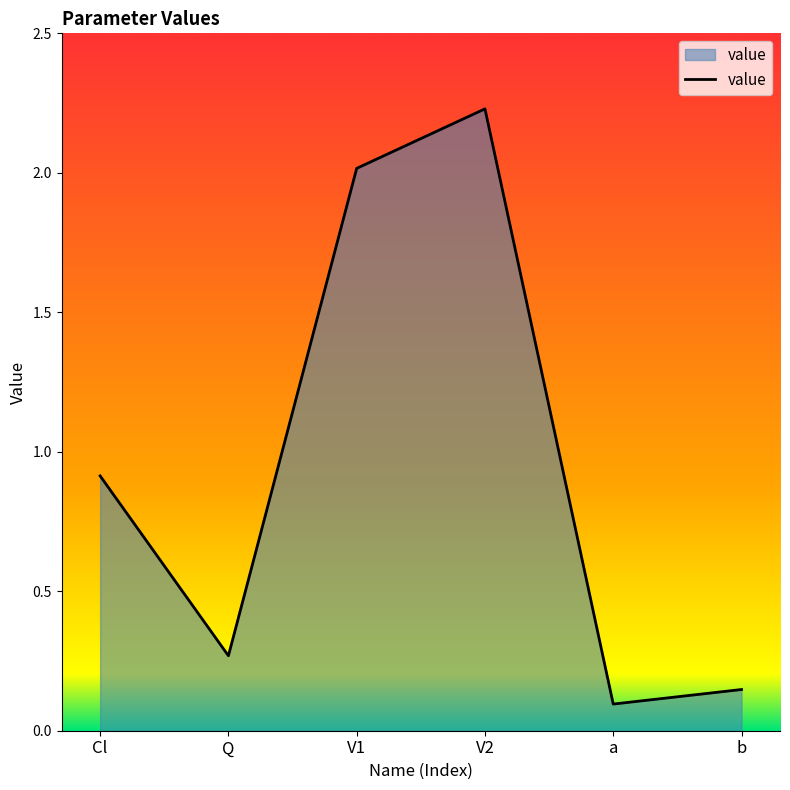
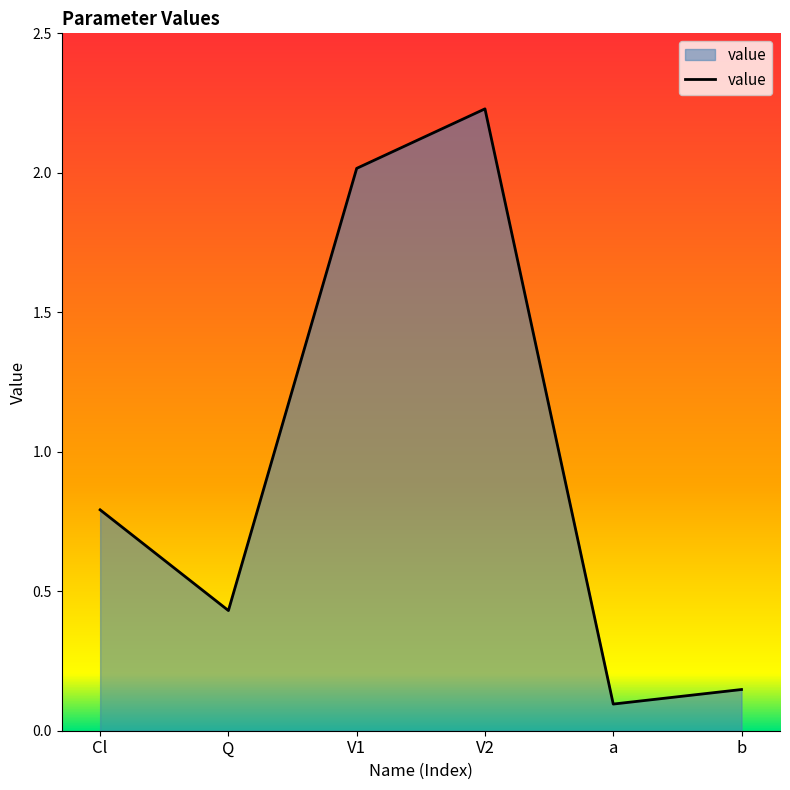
Cl: 0.91 -> 0.79
Q: 0.27 -> 0.43
